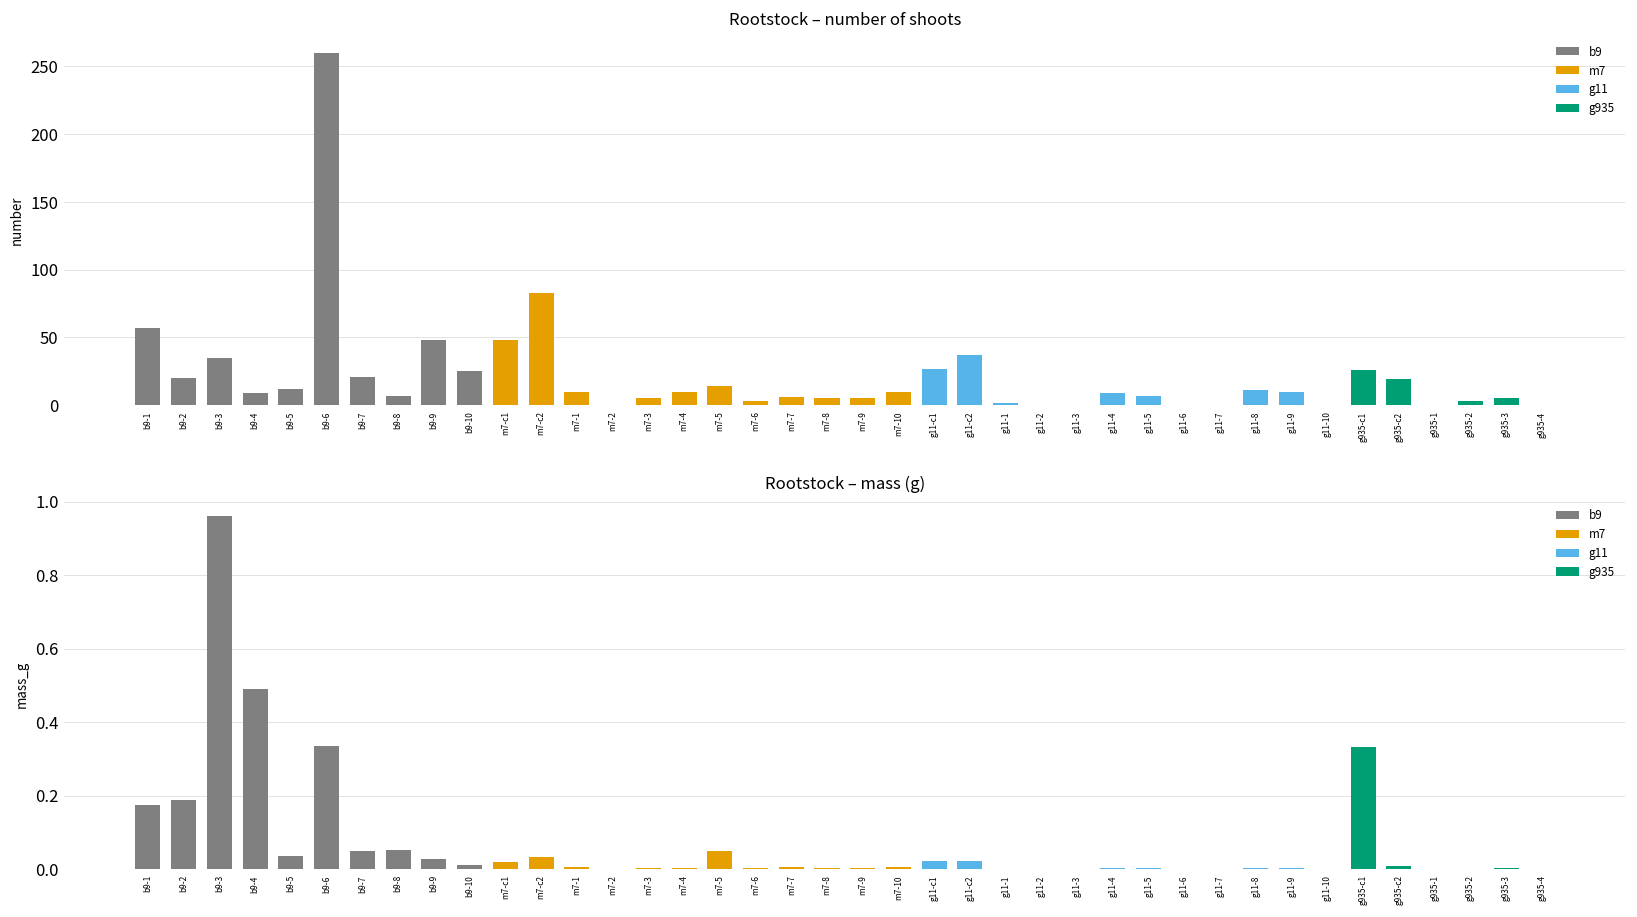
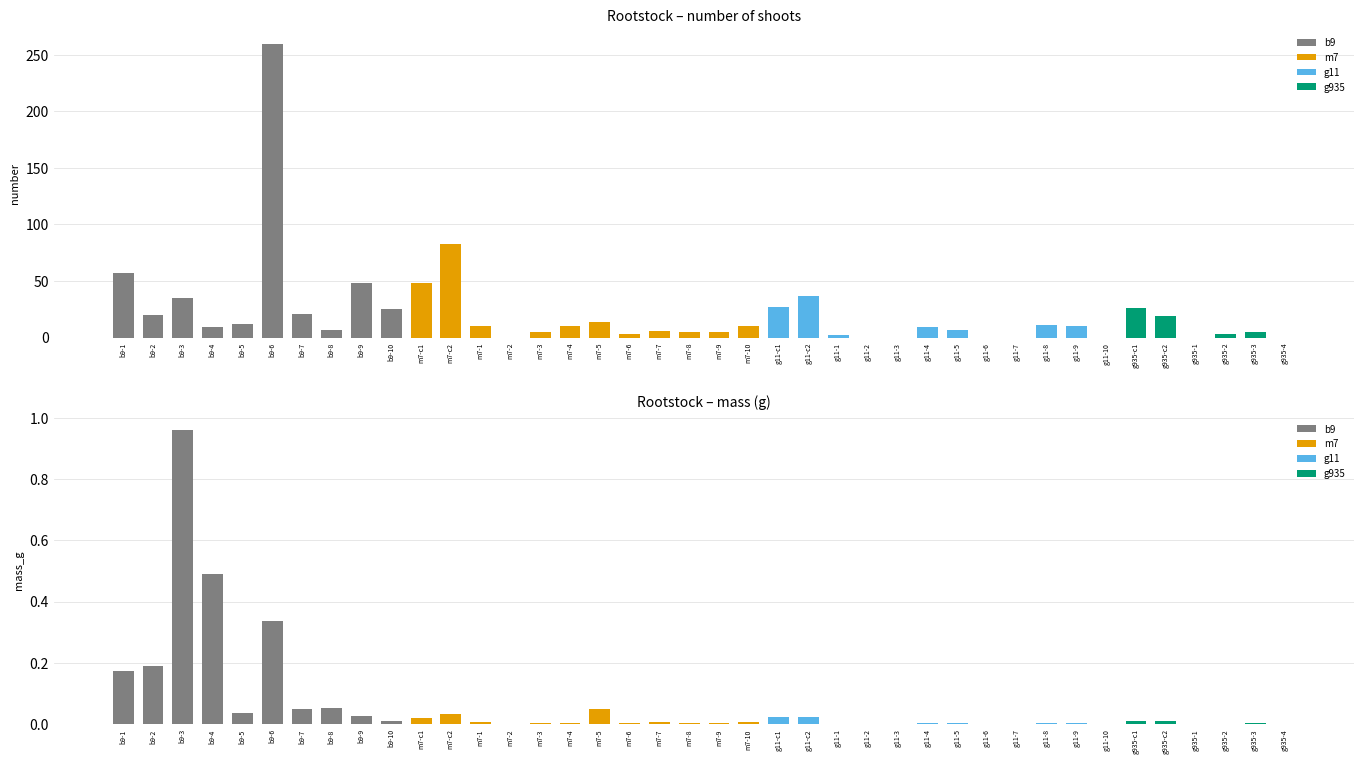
Rootstock – mass (g), g935, g935-c1: 0.33 -> 0.01
